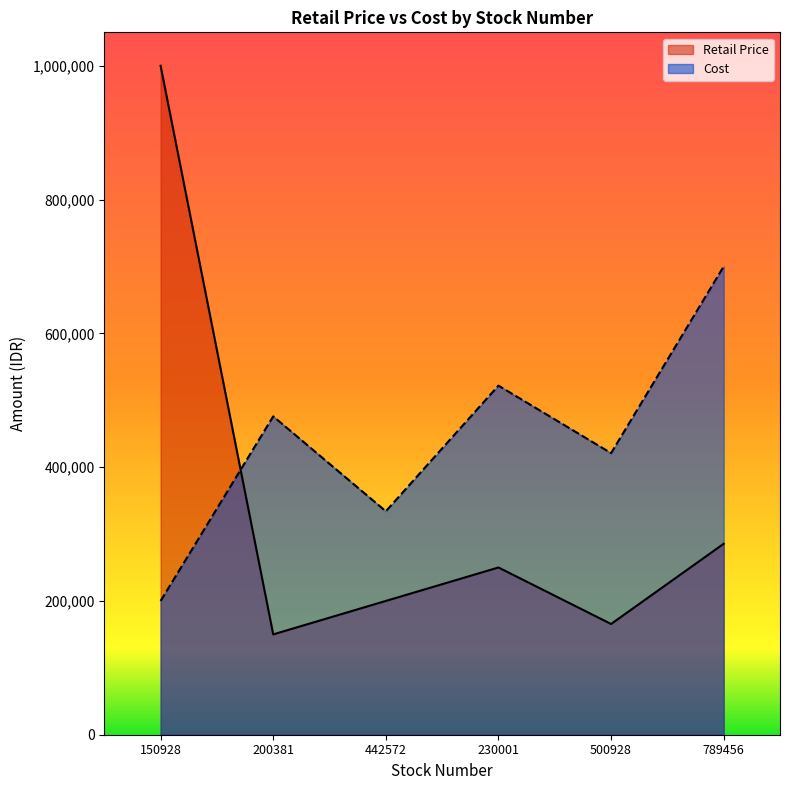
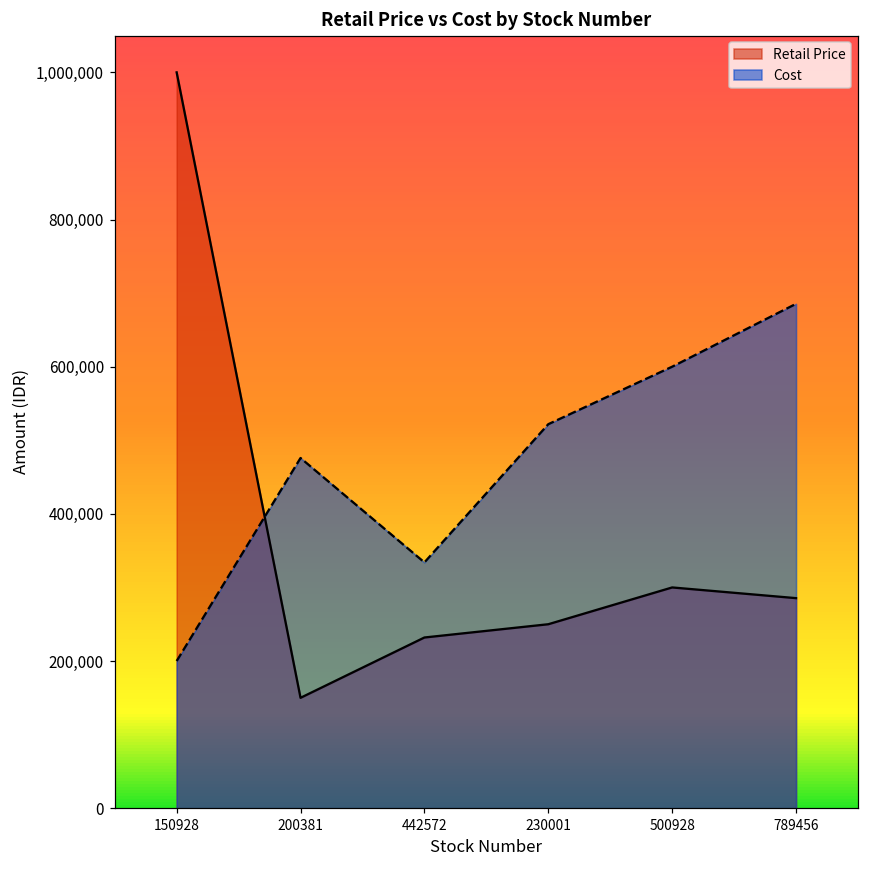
Retail Price, 442572: 200,000 -> 230,000
Retail Price, 500928: 170,000 -> 300,000
Cost, 500928: 420,000 -> 600,000
Cost, 789456: 700,000 -> 690,000
